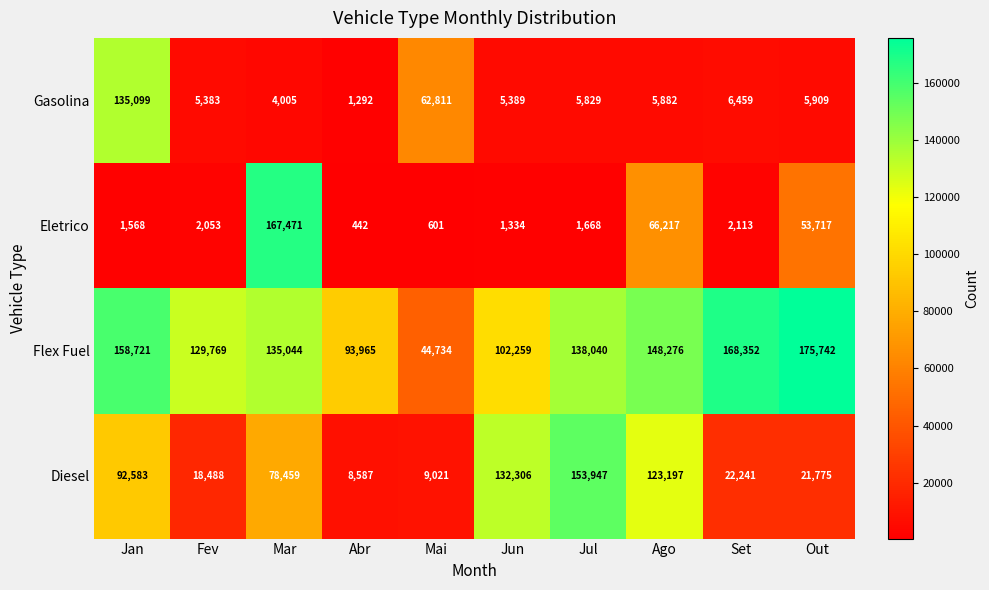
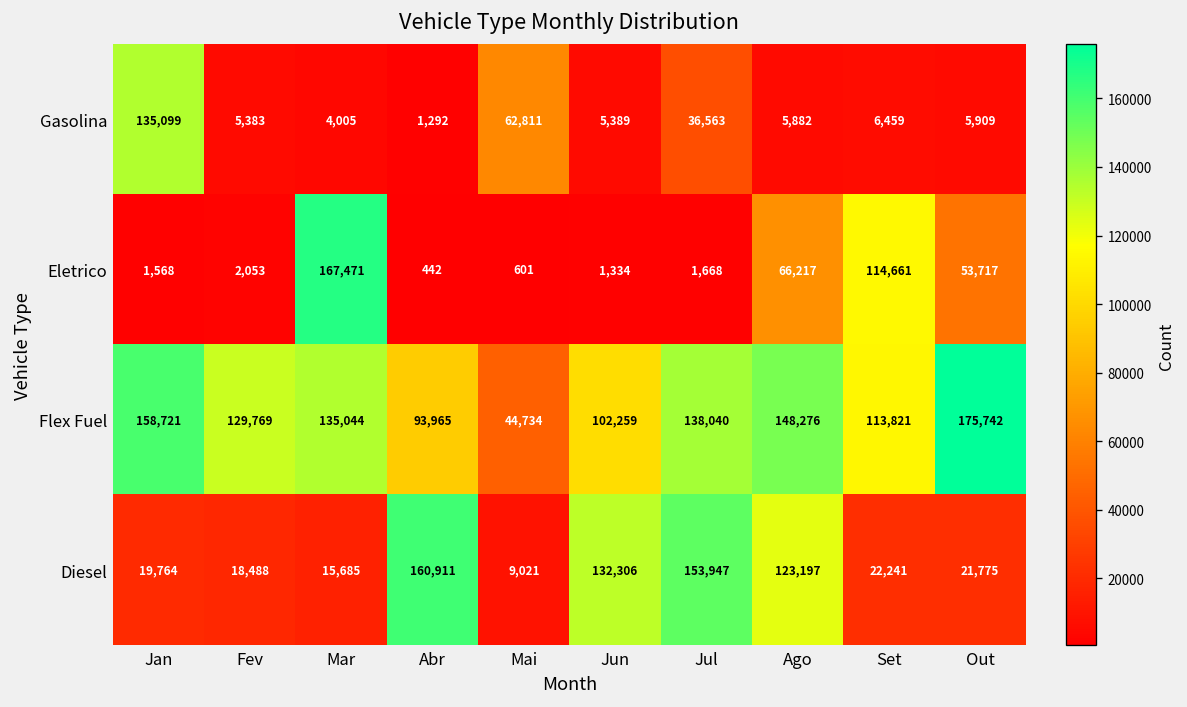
Gasolina, Jul: 5,829 -> 36,563
Eletrico, Set: 2,113 -> 114,661
Flex Fuel, Set: 168,352 -> 113,821
Diesel, Jan: 92,583 -> 19,764
Diesel, Mar: 78,459 -> 15,685
Diesel, Abr: 8,587 -> 160,911
